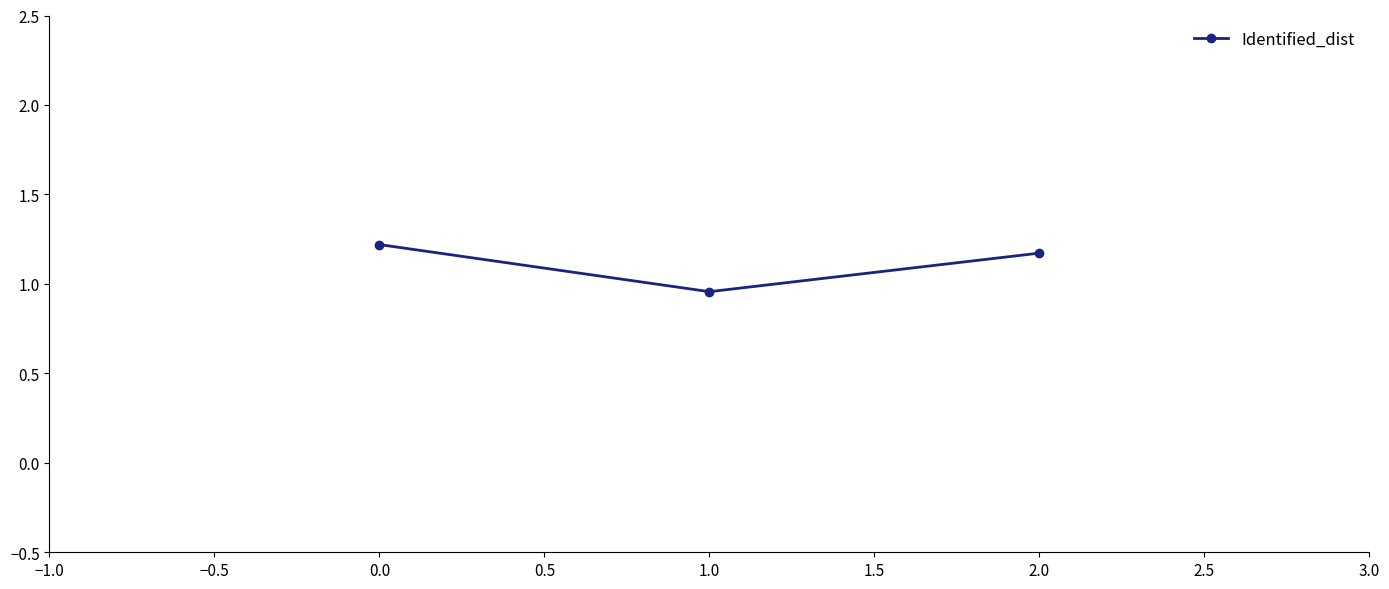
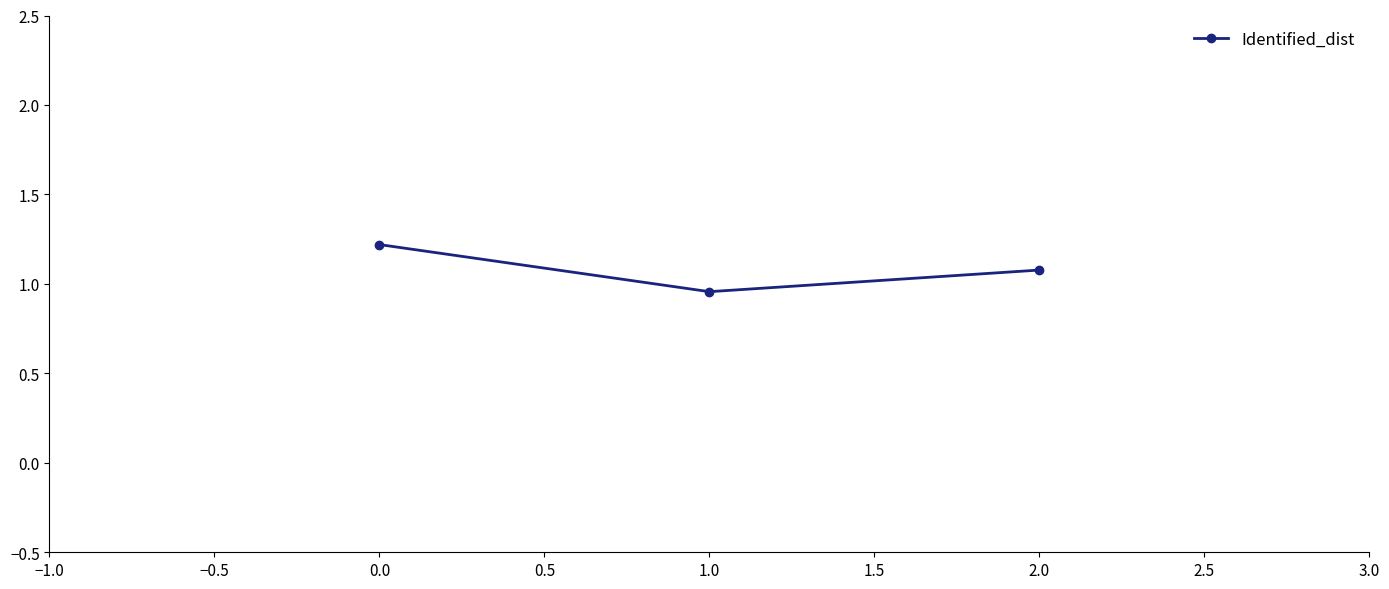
2.0: 1.17 -> 1.08
